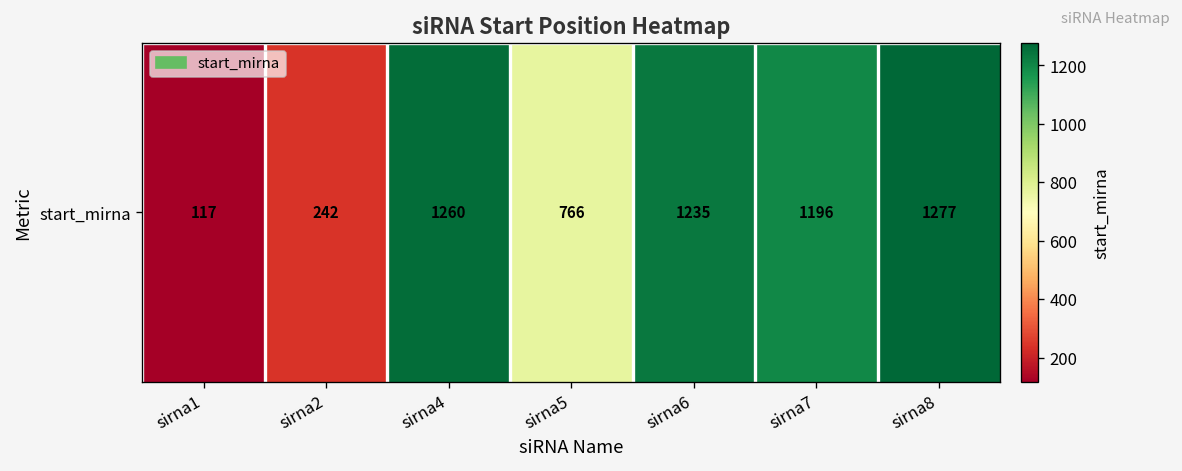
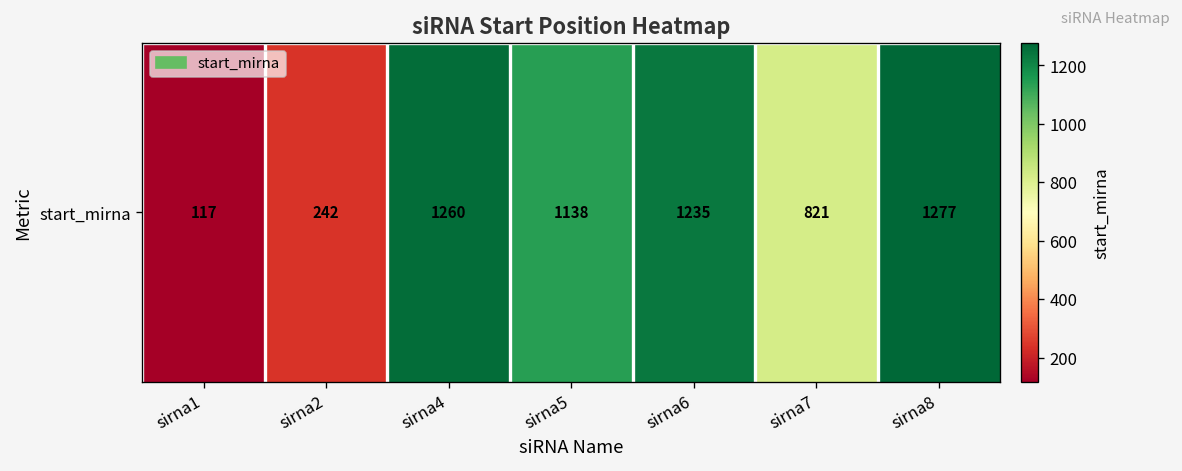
start_mirna, sirna5: 766 -> 1138
start_mirna, sirna7: 1196 -> 821
